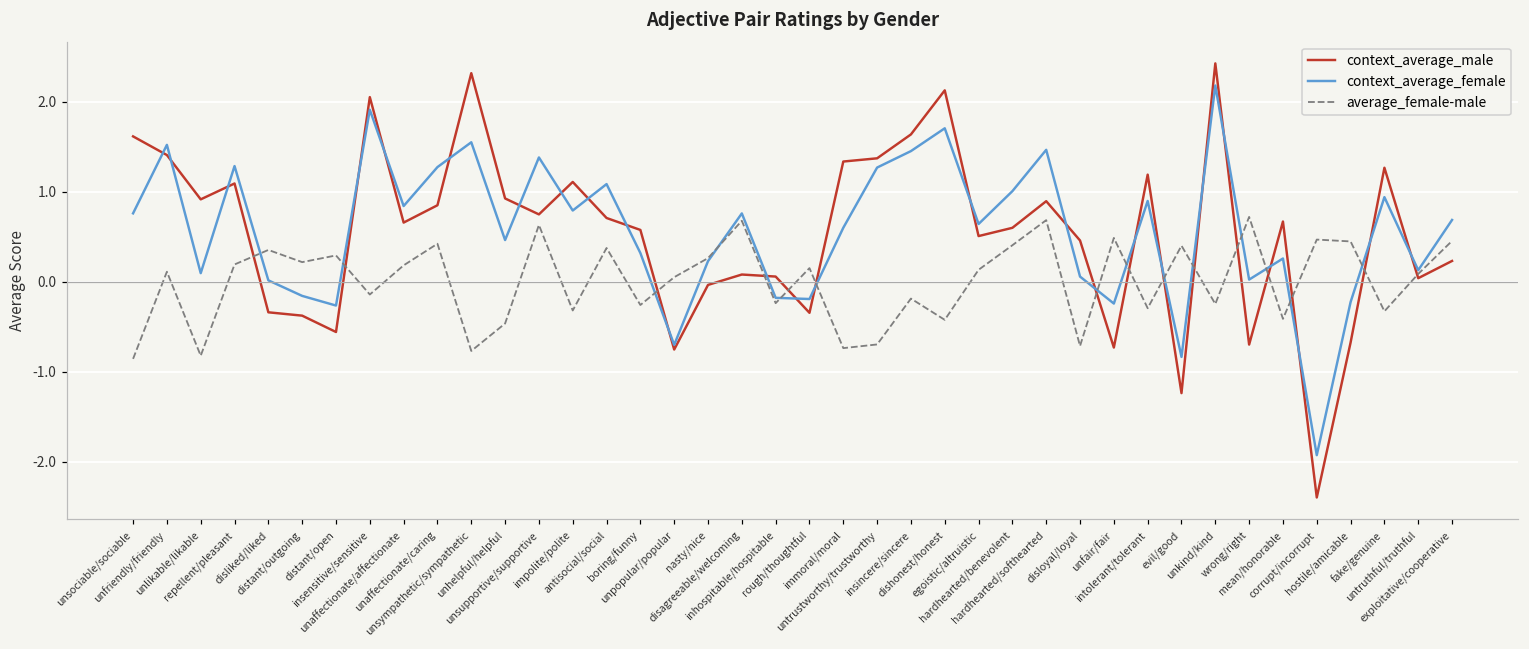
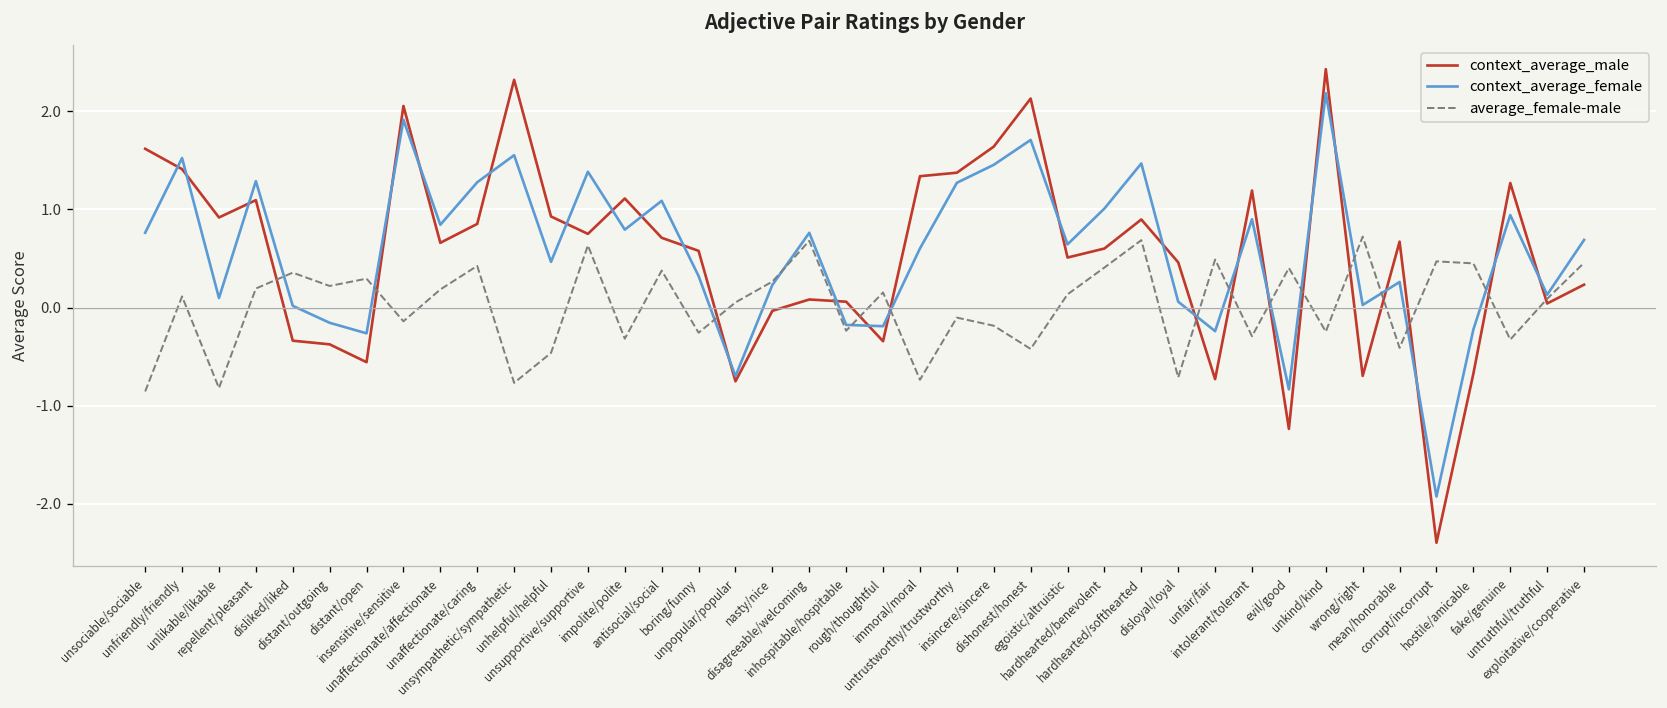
average_female-male, untrustworthy/trustworthy: -0.7 -> -0.1
